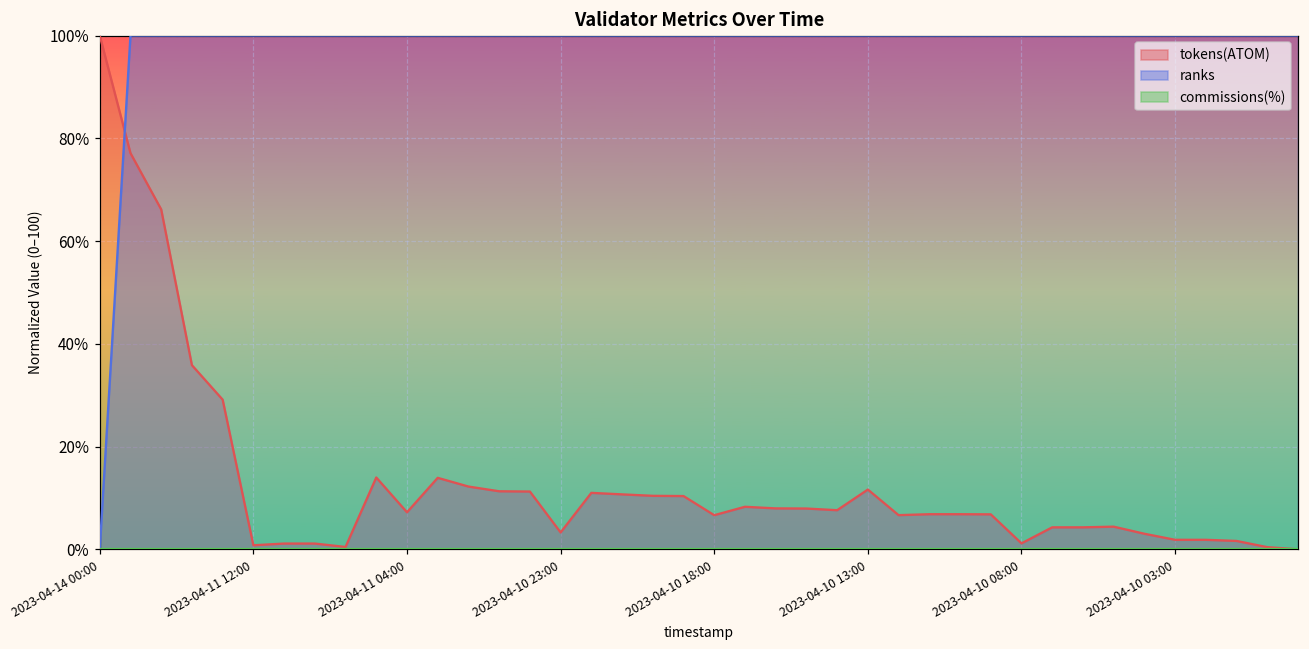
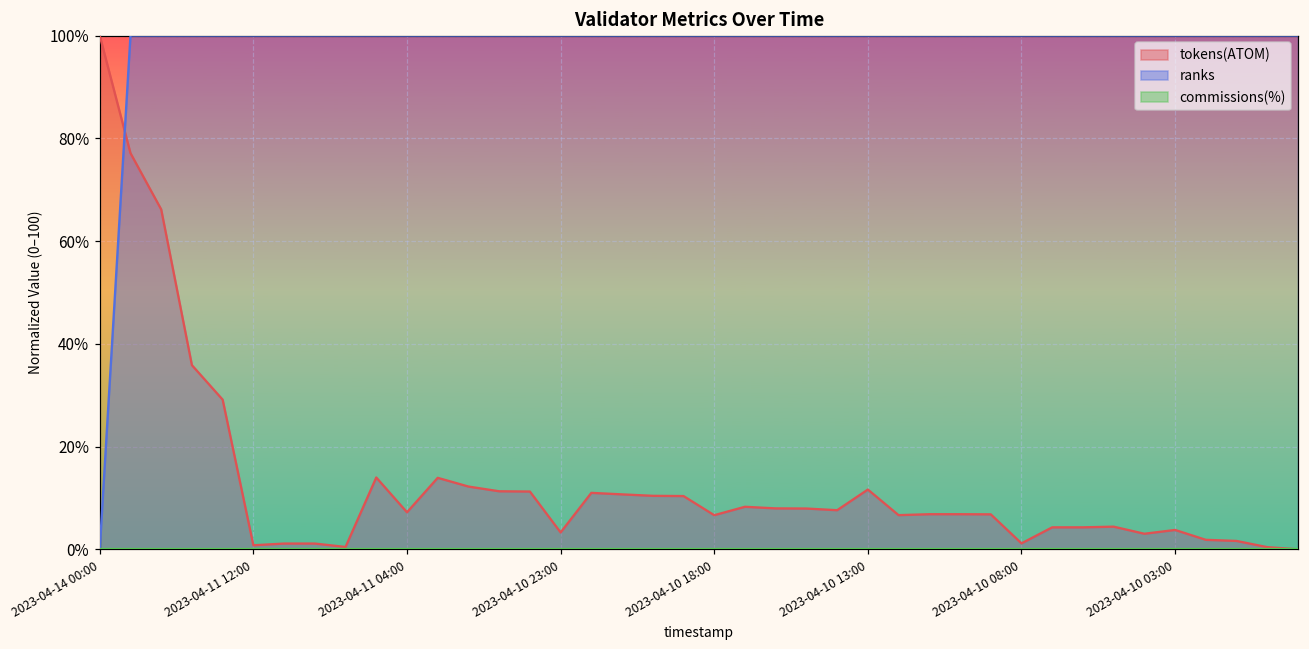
tokens(ATOM), 2023-04-10 03:00: 2% -> 4%
